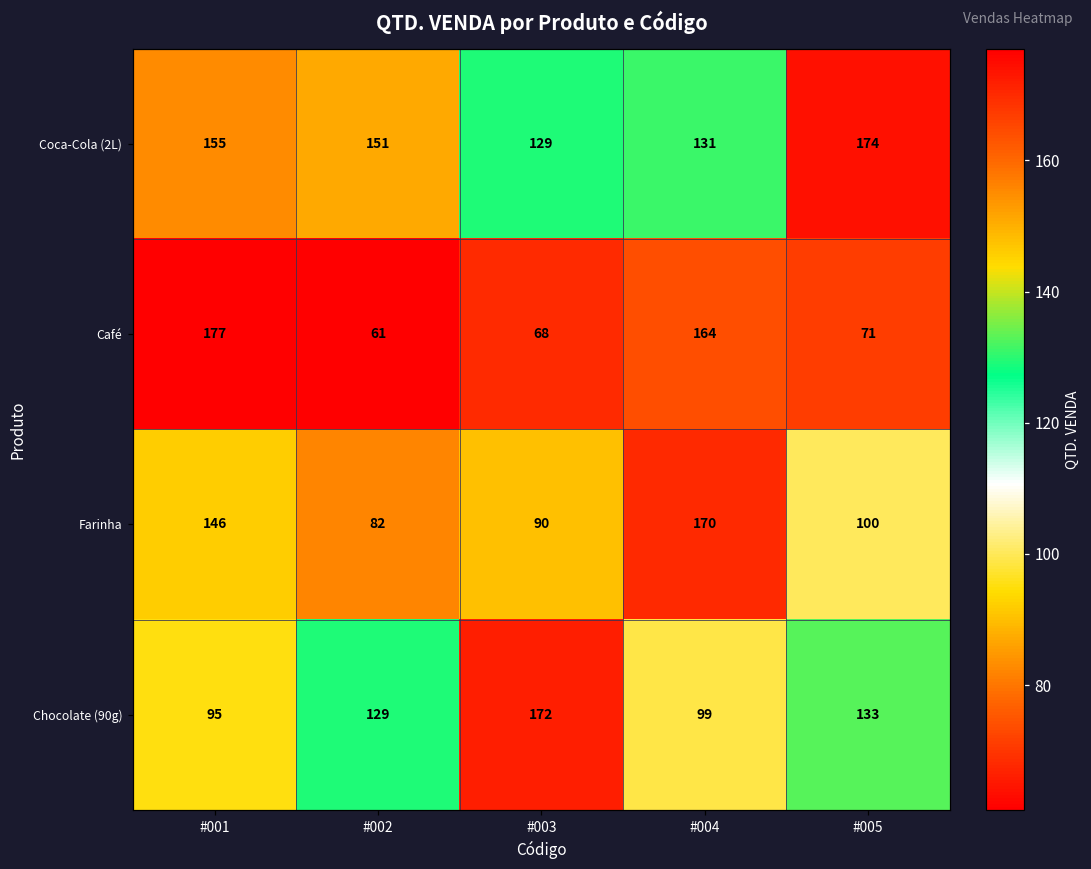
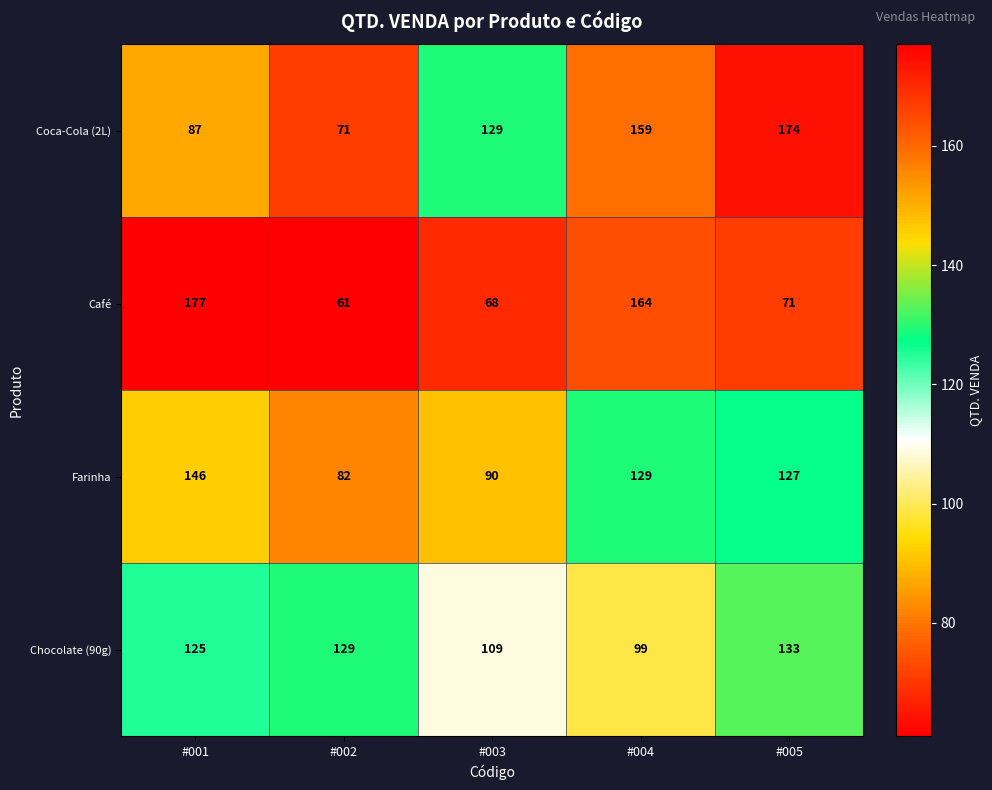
Coca-Cola (2L), #001: 155 -> 87
Coca-Cola (2L), #002: 151 -> 71
Coca-Cola (2L), #004: 131 -> 159
Farinha, #004: 170 -> 129
Farinha, #005: 100 -> 127
Chocolate (90g), #001: 95 -> 125
Chocolate (90g), #003: 172 -> 109
